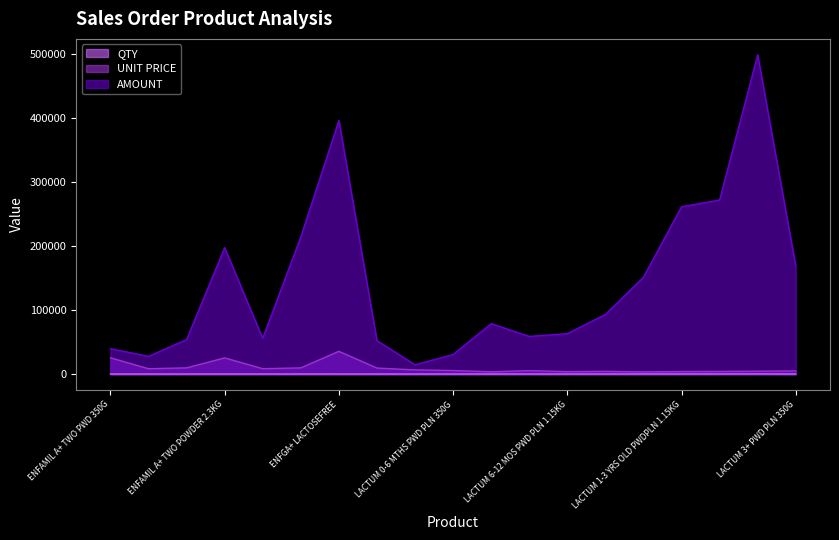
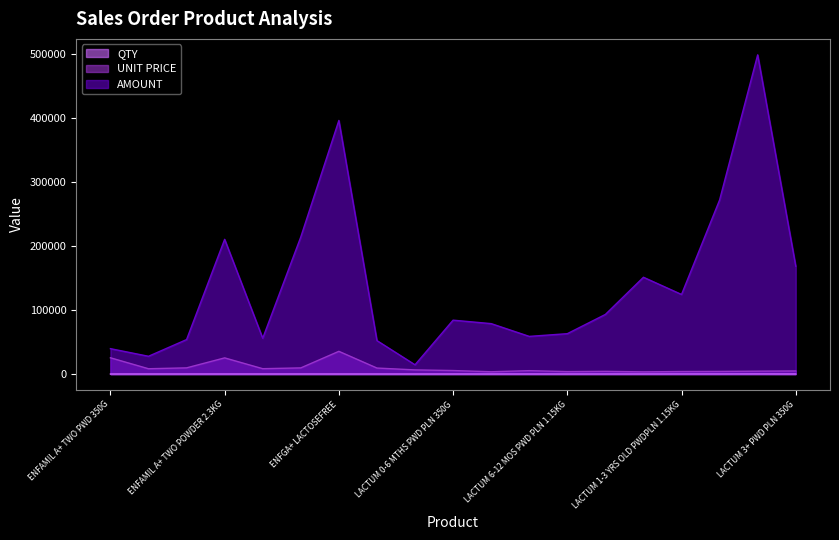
AMOUNT, ENFAMIL A+ TWO POWDER 2.3KG: 200000 -> 210000
AMOUNT, LACTUM 0-6 MTHS PWD PLN 350G: 30000 -> 80000
AMOUNT, LACTUM 1-3 YRS OLD PWDPLN 1.15KG: 260000 -> 120000
